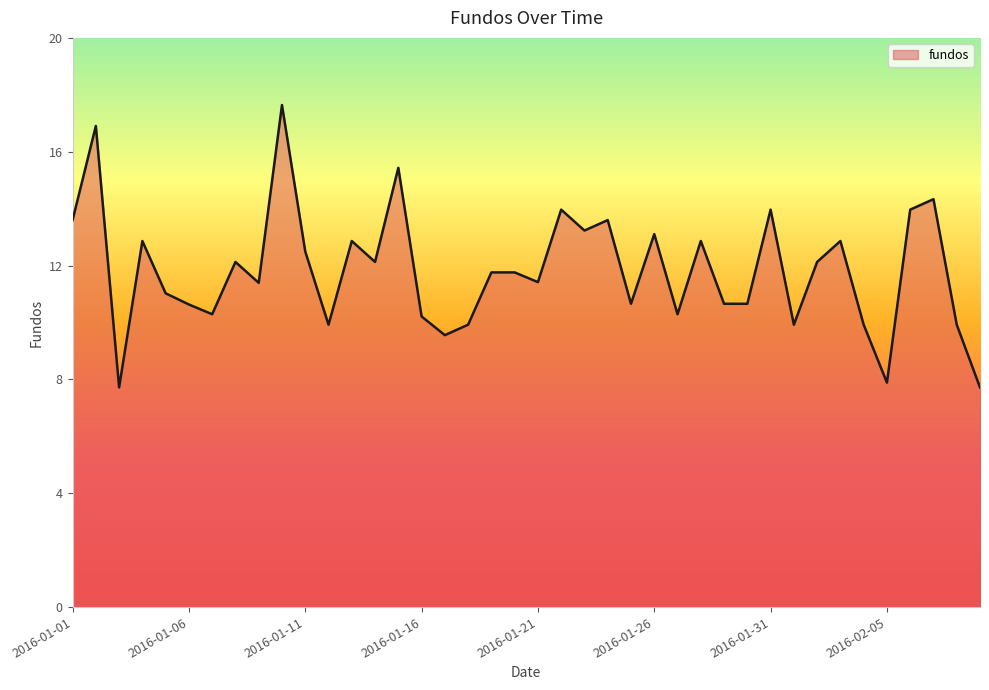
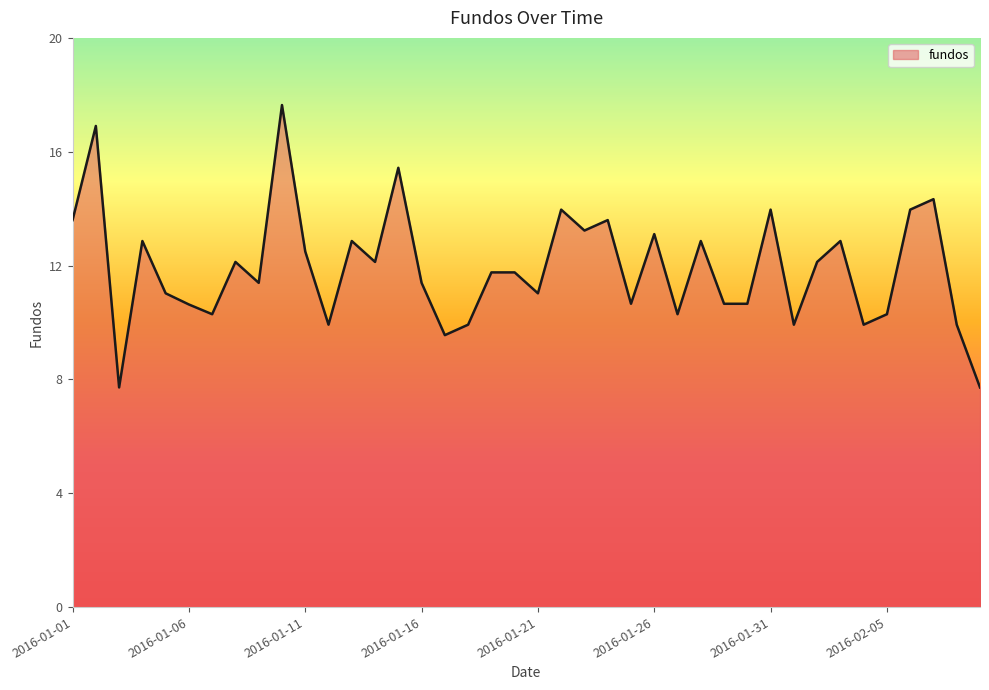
2016-01-16: 10.2 -> 11.4
2016-01-21: 11.4 -> 11.0
2016-02-05: 7.9 -> 10.3
